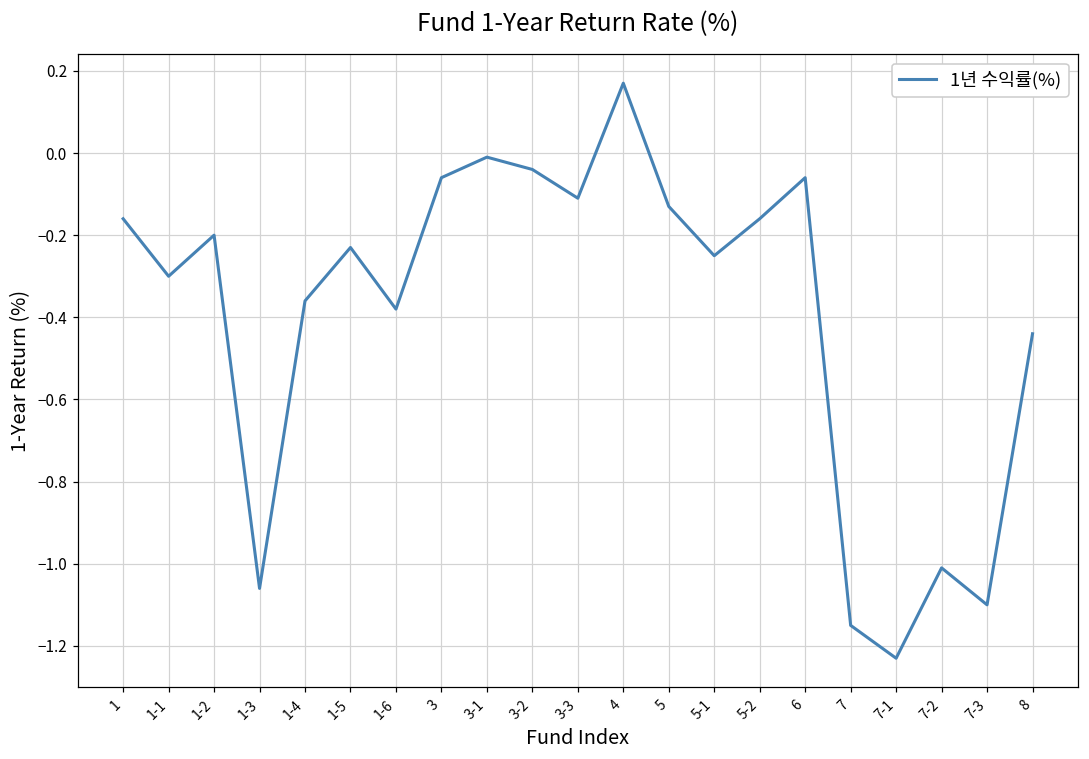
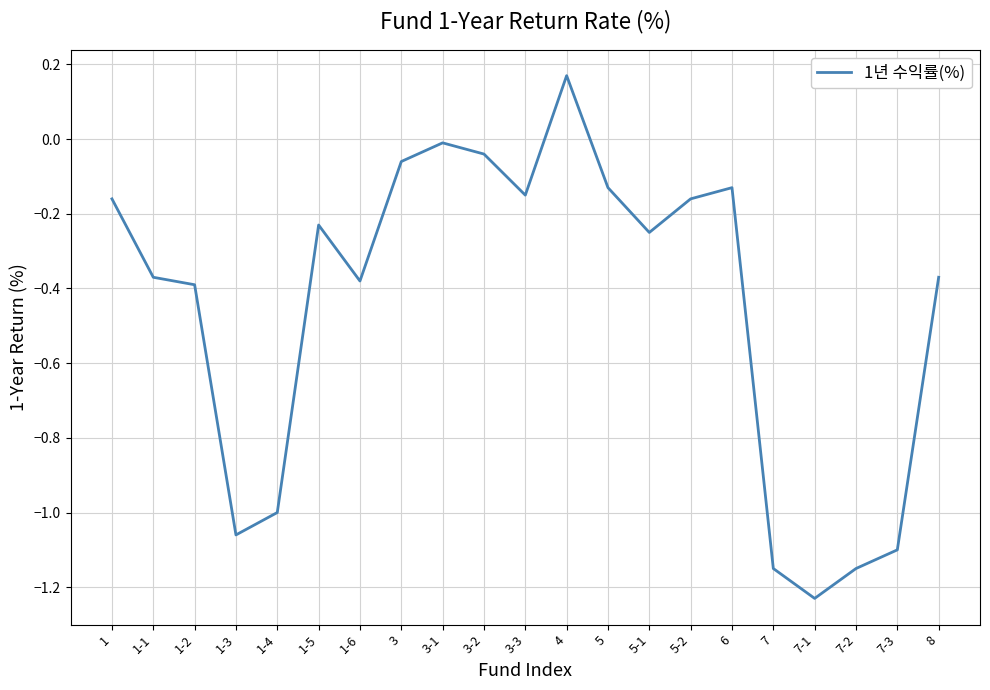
1-1: -0.30 -> -0.37
1-2: -0.20 -> -0.39
1-4: -0.36 -> -1.00
3-3: -0.11 -> -0.15
6: -0.06 -> -0.13
7-2: -1.01 -> -1.15
8: -0.44 -> -0.37
